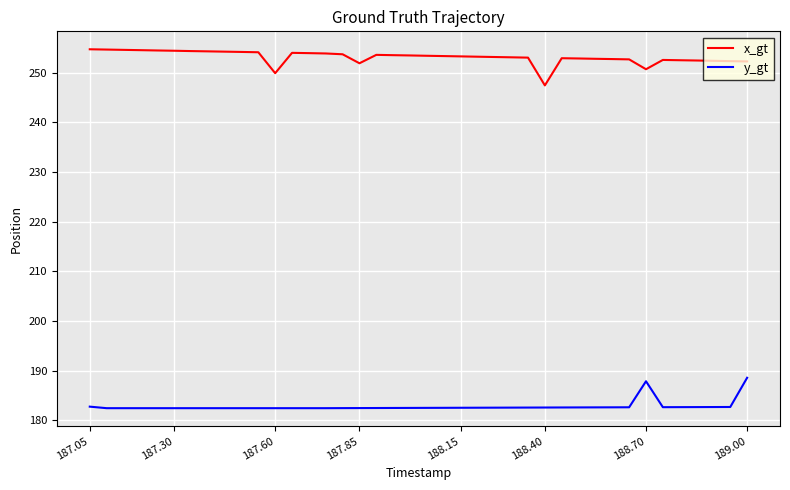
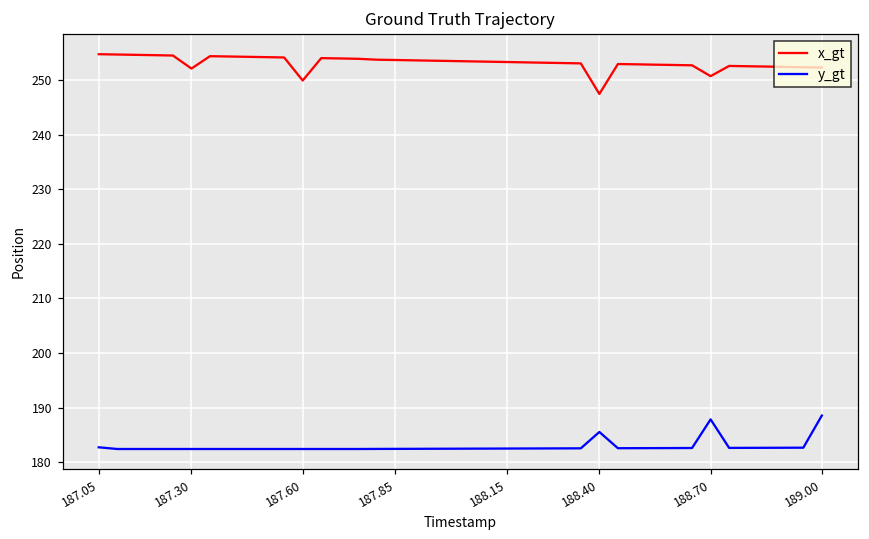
x_gt, 187.30: 254 -> 252
x_gt, 187.85: 252 -> 254
y_gt, 188.40: 183 -> 186
